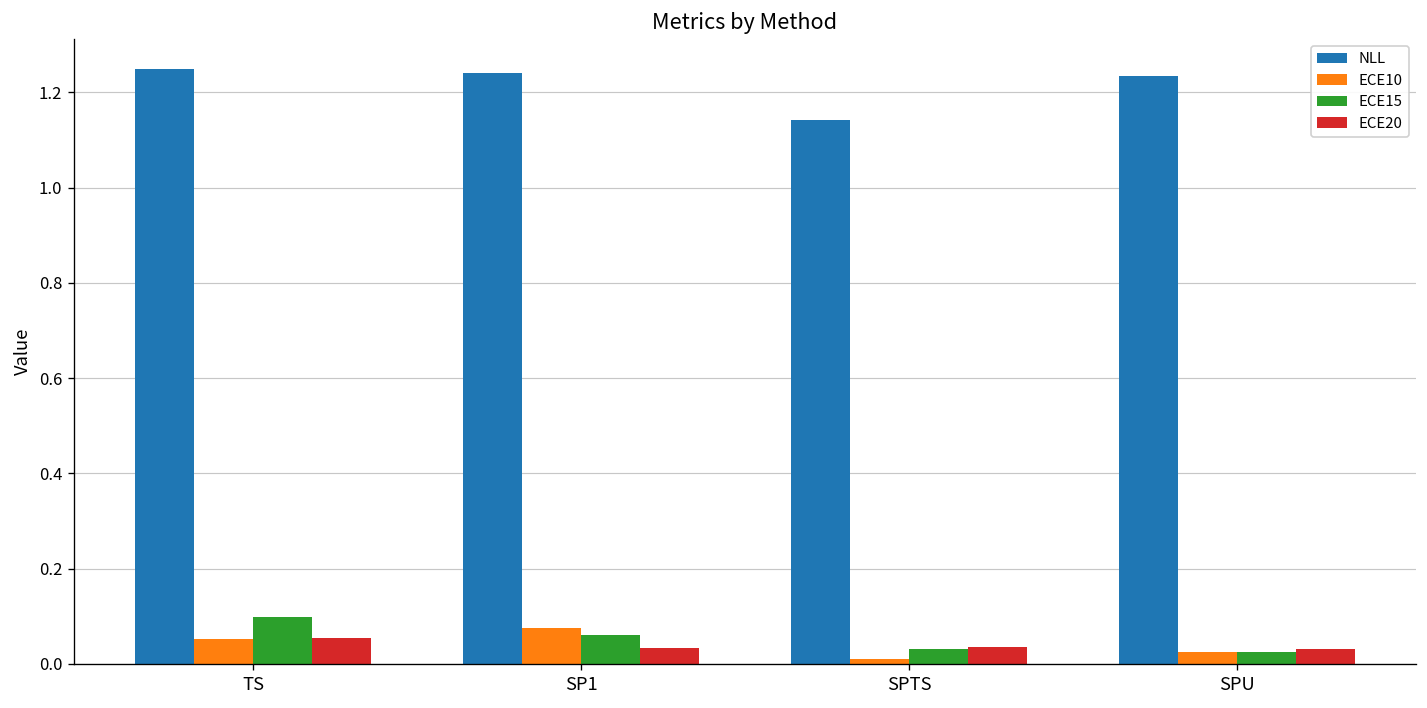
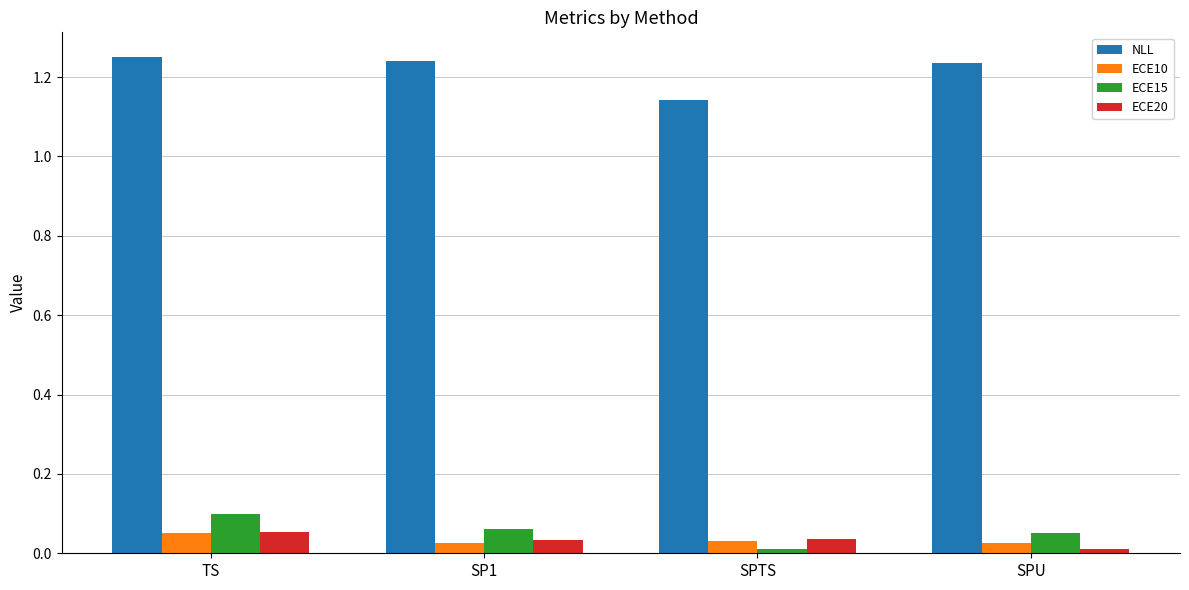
ECE10, SP1: 0.08 -> 0.03
ECE10, SPTS: 0.01 -> 0.03
ECE15, SPTS: 0.03 -> 0.01
ECE15, SPU: 0.03 -> 0.05
ECE20, SPU: 0.03 -> 0.01
